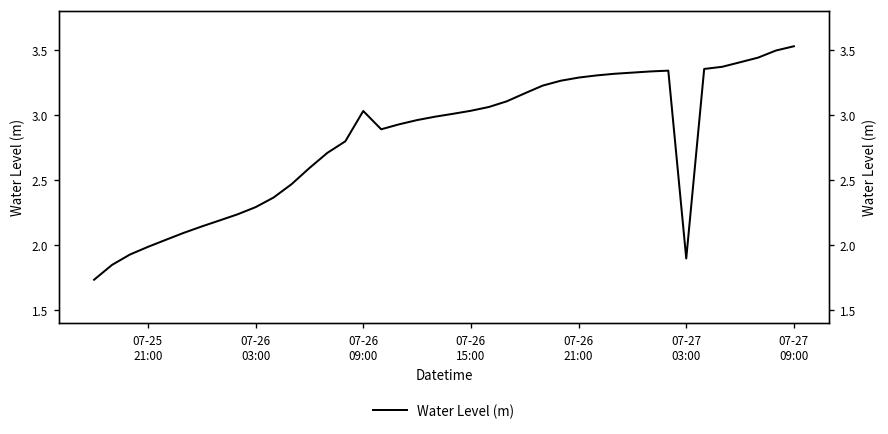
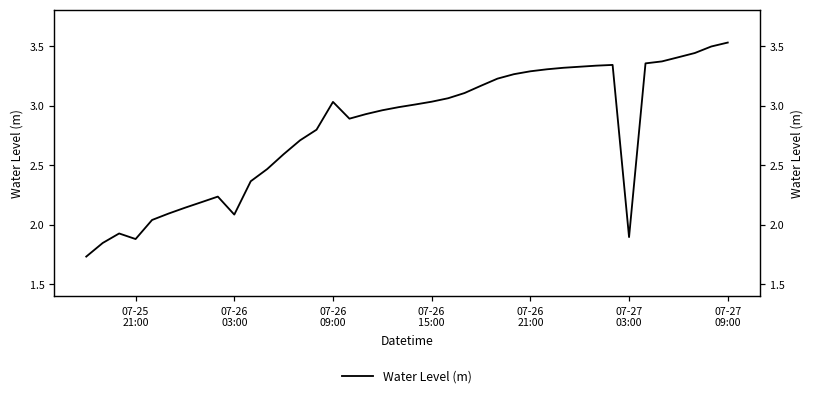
07-25 21:00: 1.99 -> 1.88
07-26 03:00: 2.29 -> 2.09
